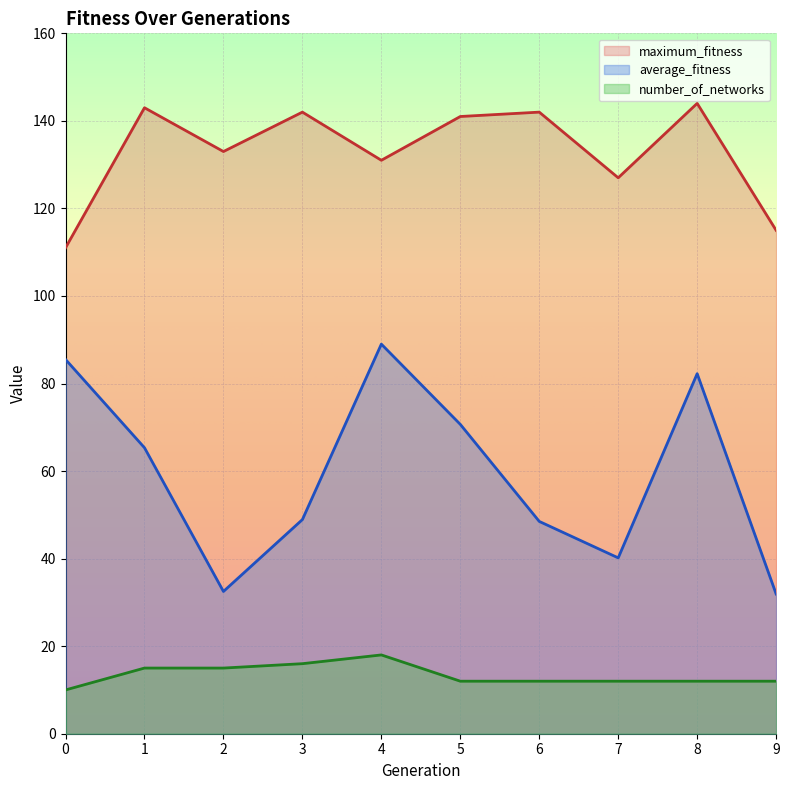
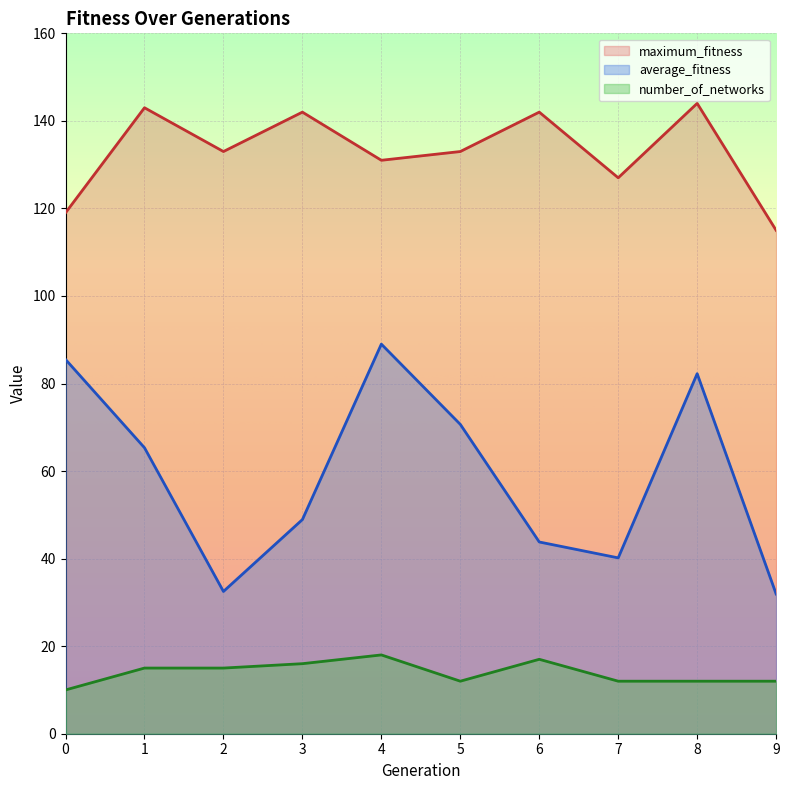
maximum_fitness, 0: 111 -> 119
maximum_fitness, 5: 141 -> 133
average_fitness, 6: 49 -> 44
number_of_networks, 6: 12 -> 17
